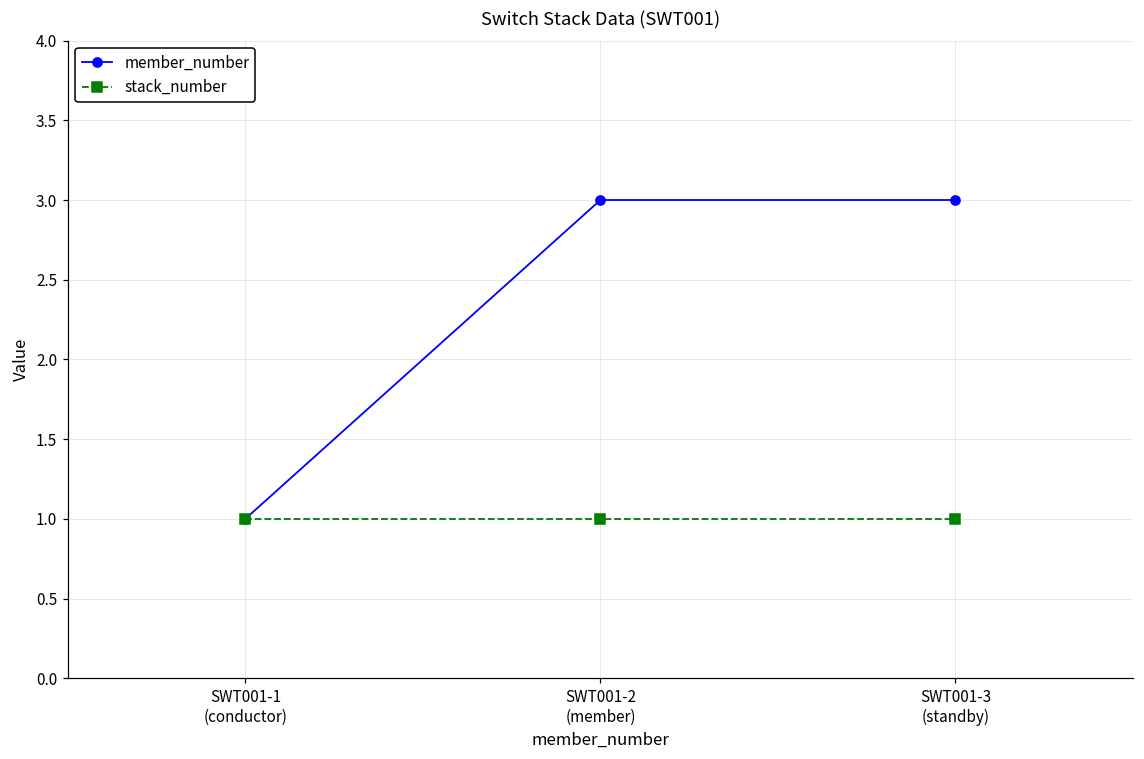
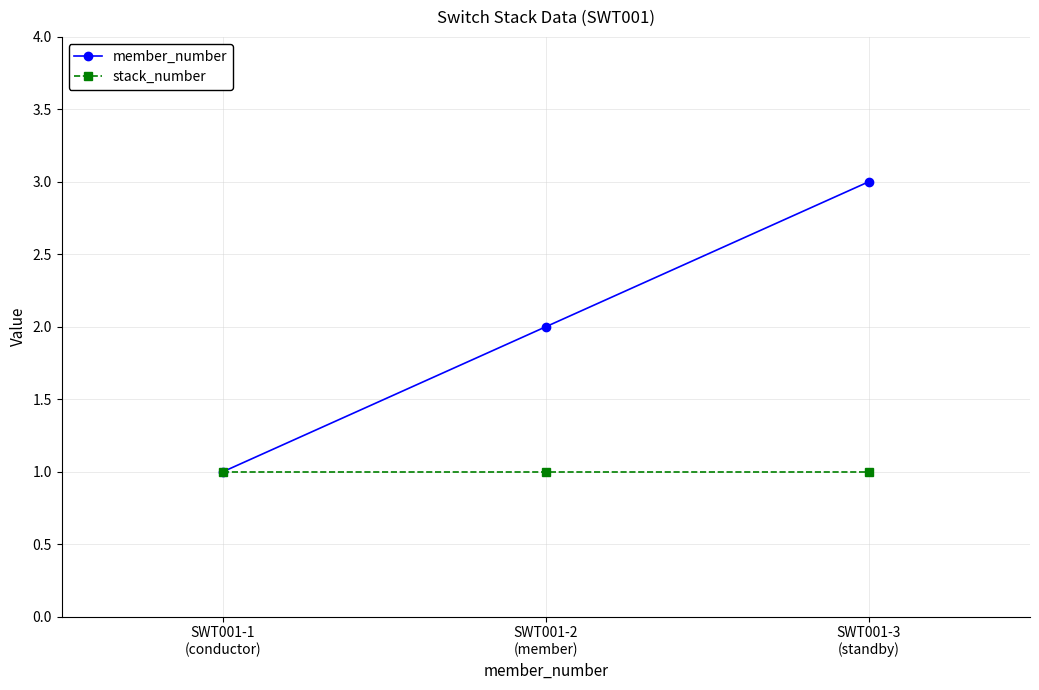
member_number, SWT001-2 (member): 3 -> 2
